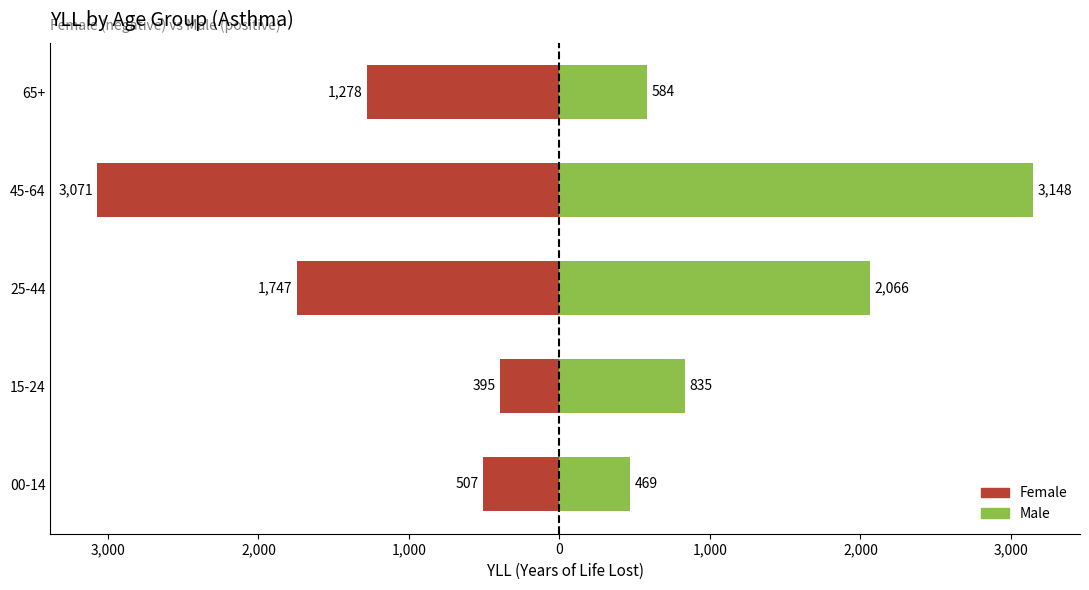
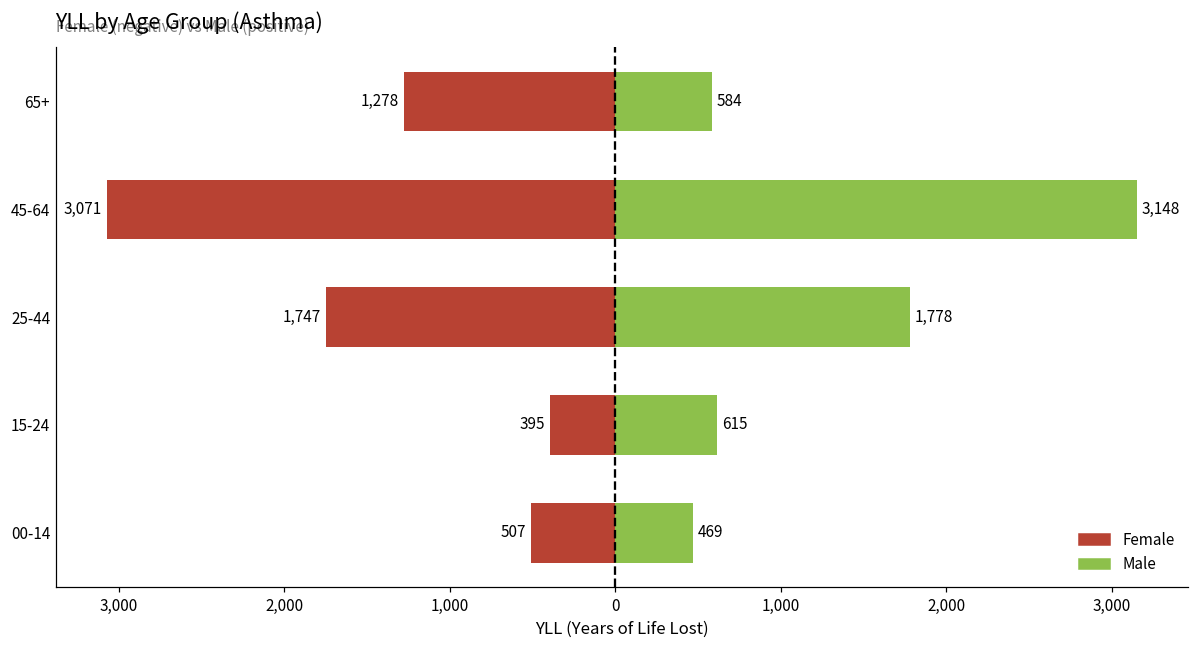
Male, 25-44: 2,066 -> 1,778
Male, 15-24: 835 -> 615
